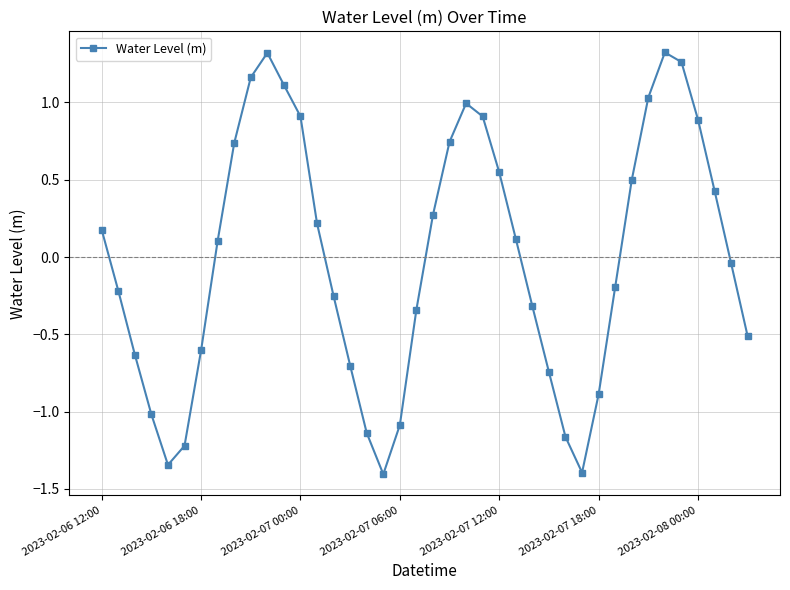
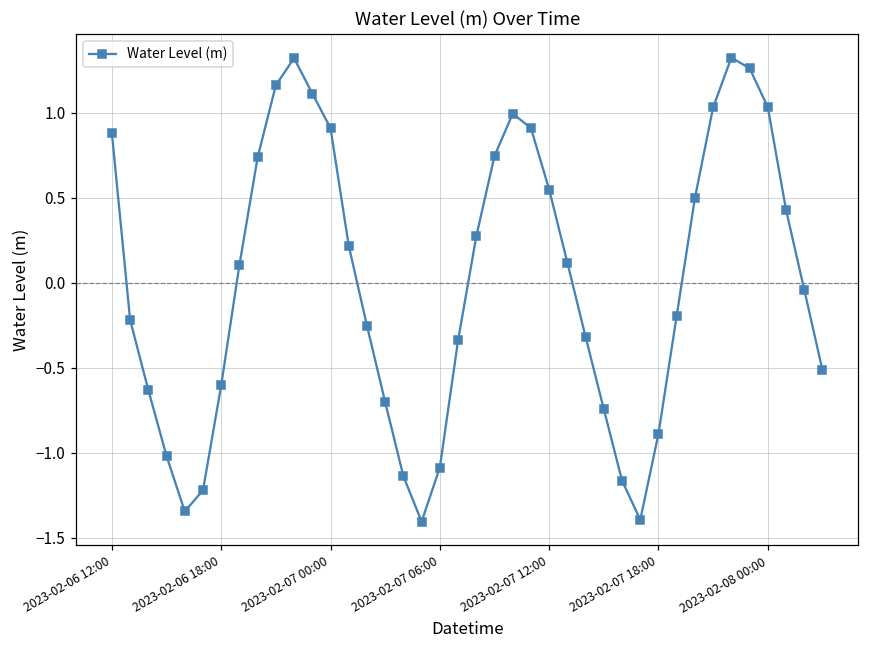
2023-02-06 12:00: 0.18 -> 0.88
2023-02-08 00:00: 0.89 -> 1.03
